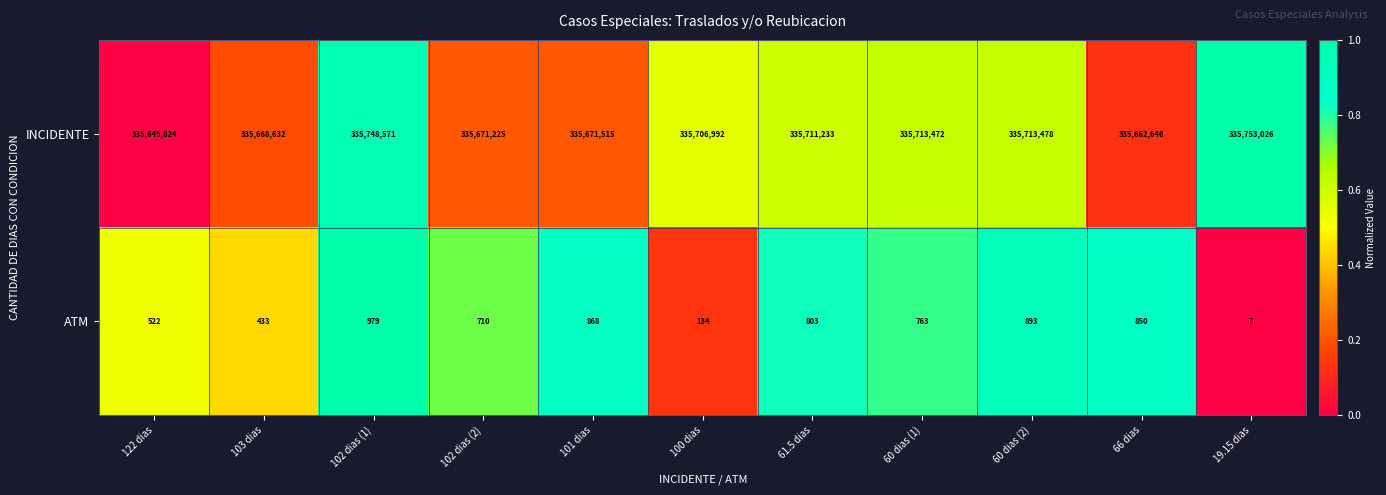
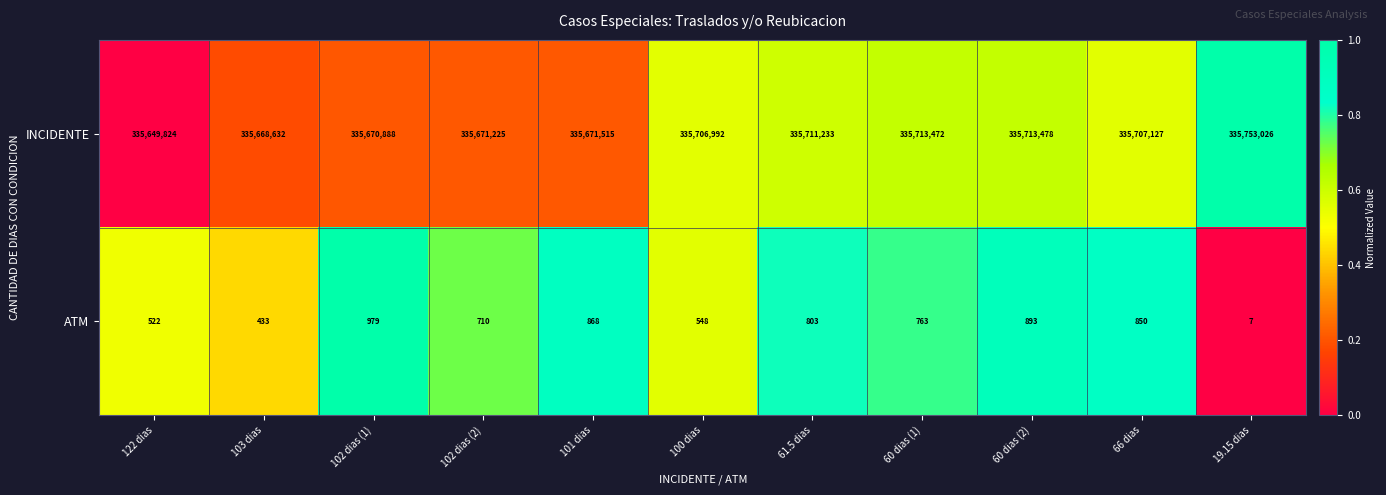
INCIDENTE, 102 dias (1): 335,748,571 -> 335,670,888
INCIDENTE, 66 dias: 335,662,646 -> 335,707,127
ATM, 100 dias: 134 -> 548
